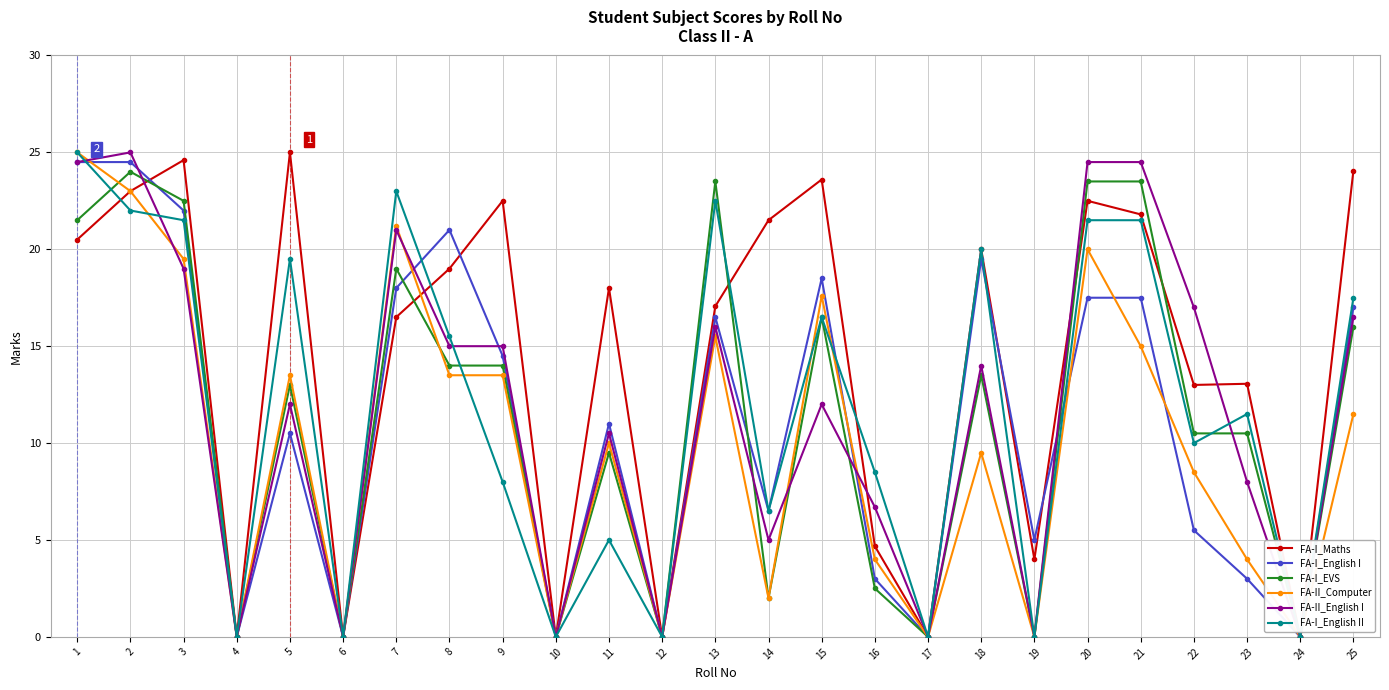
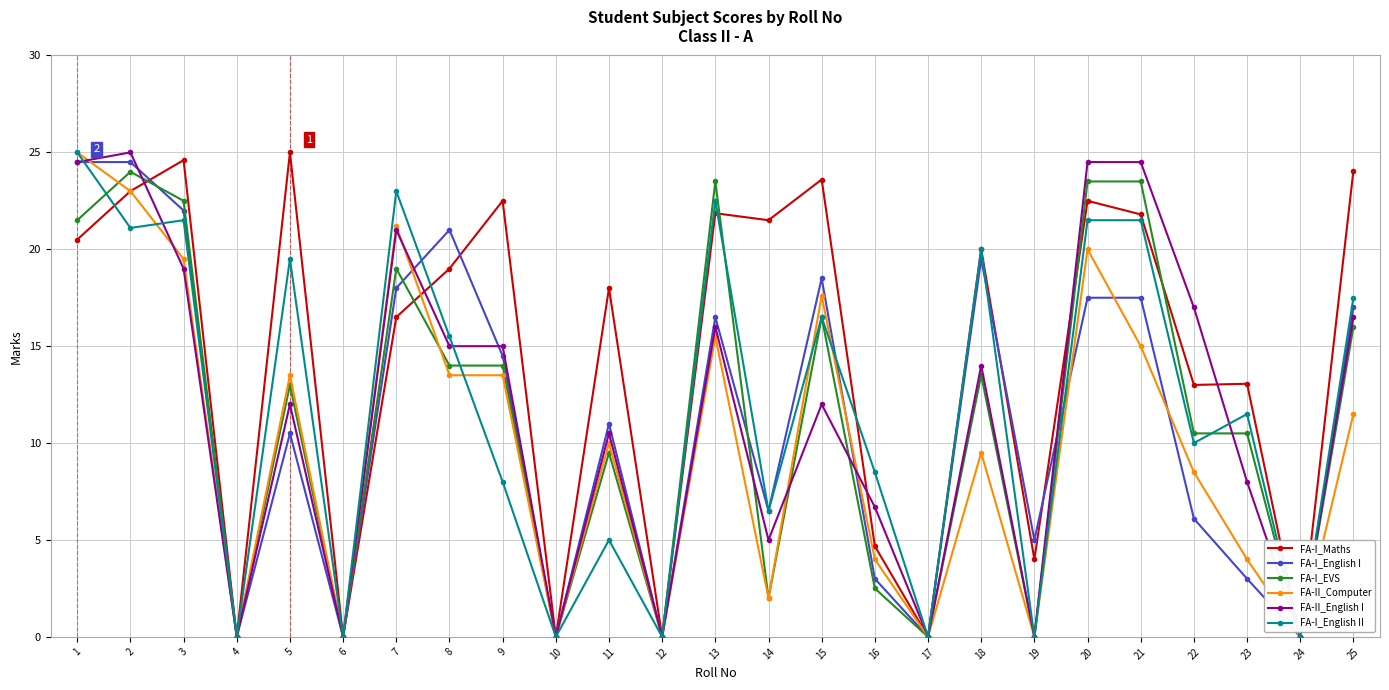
FA-I_English II, 2: 22.0 -> 21.1
FA-I_Maths, 13: 17.1 -> 21.9
FA-I_English I, 22: 5.5 -> 6.1
